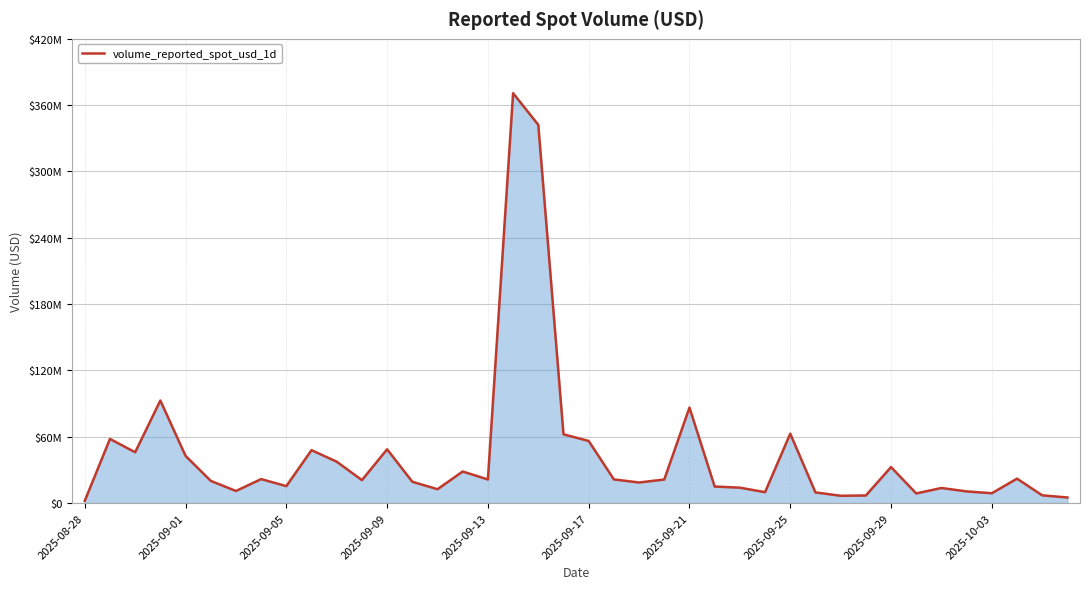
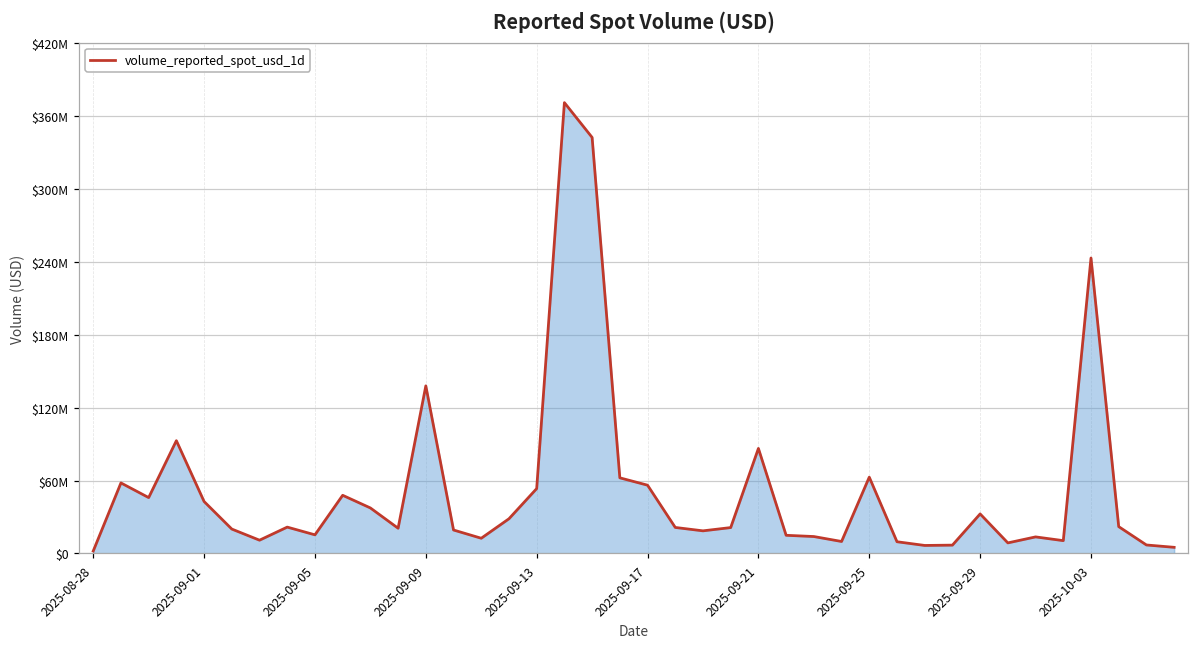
2025-09-09: $49000000 -> $138000000
2025-09-13: $21000000 -> $53000000
2025-10-03: $9000000 -> $243000000
